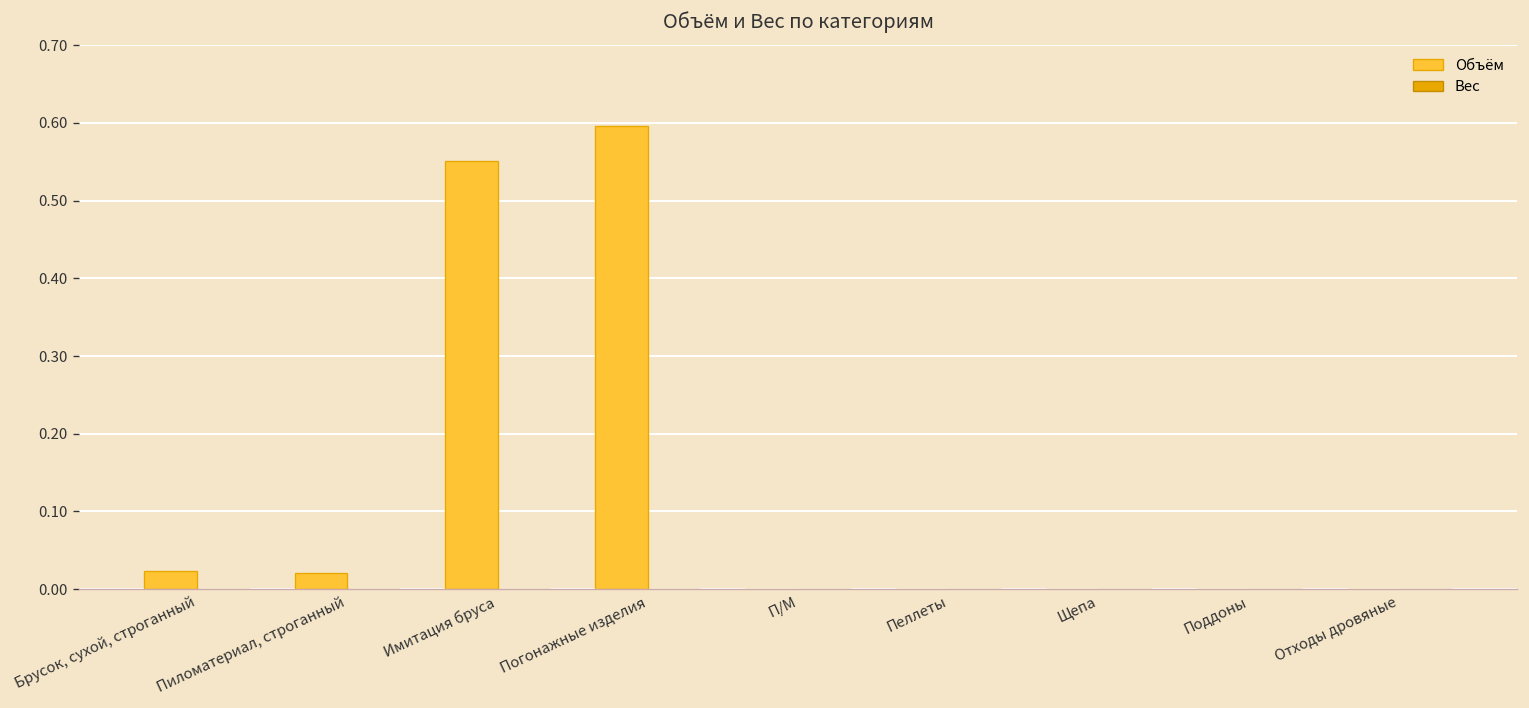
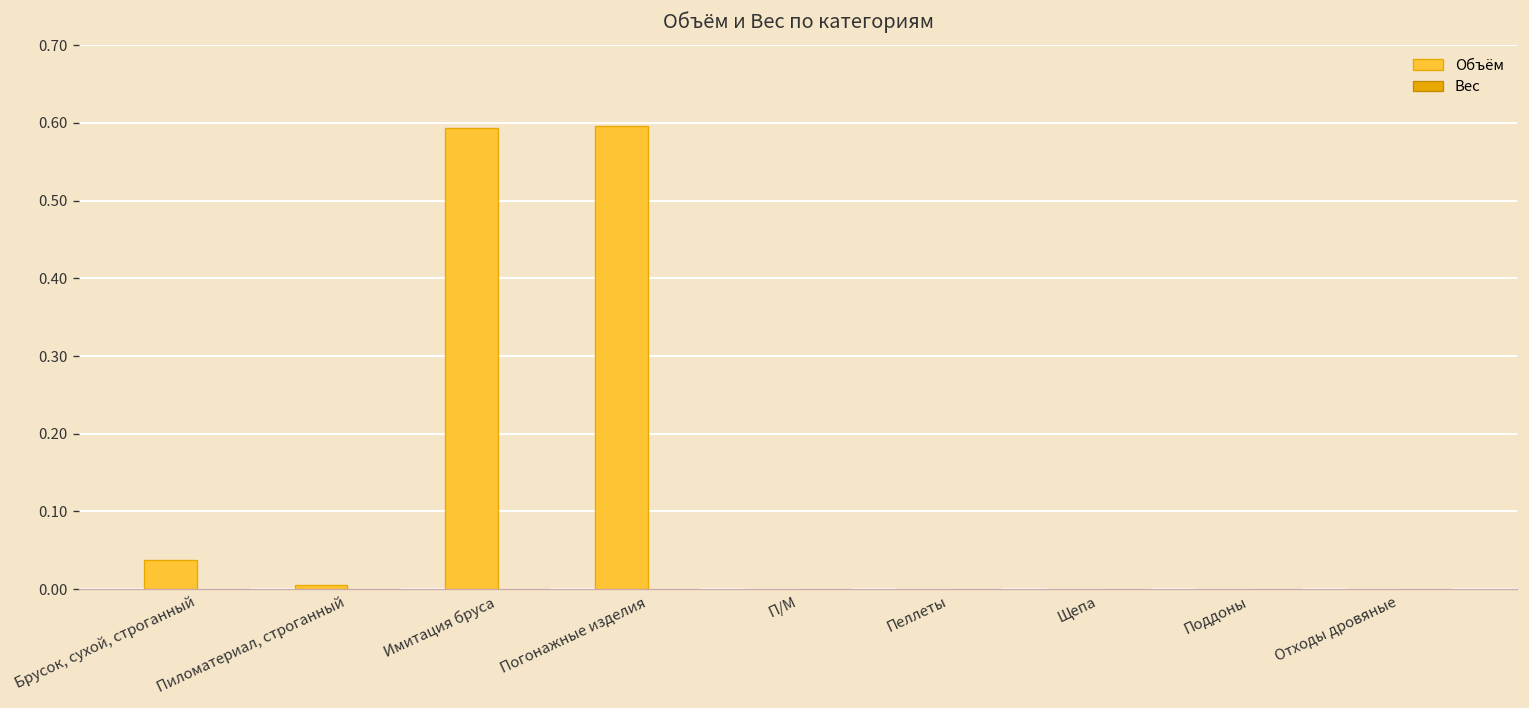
Объём, Брусок, сухой, строганный: 0.02 -> 0.04
Объём, Пиломатериал, строганный: 0.02 -> 0.01
Объём, Имитация бруса: 0.55 -> 0.59
